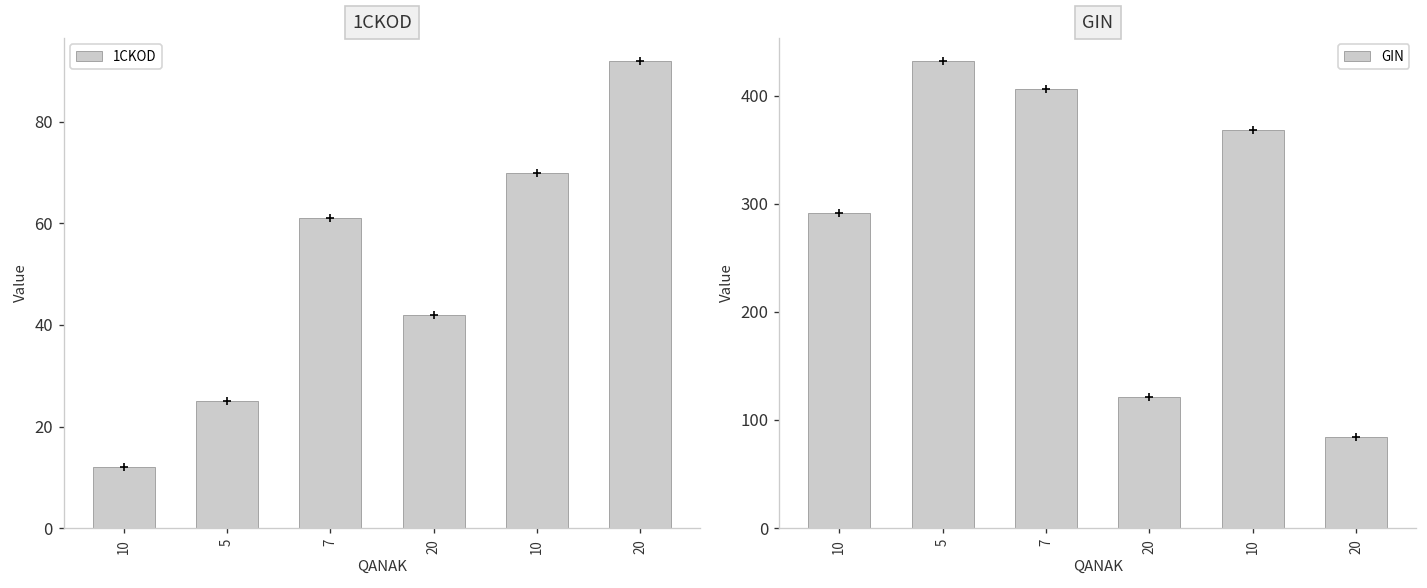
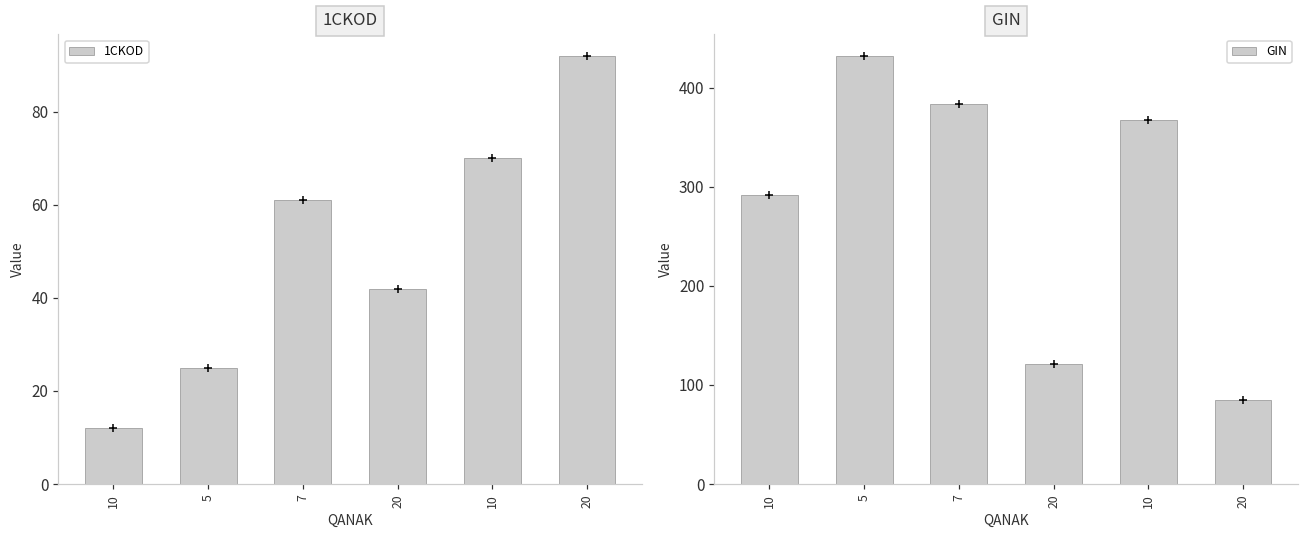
GIN, GIN, 7: 410 -> 380
